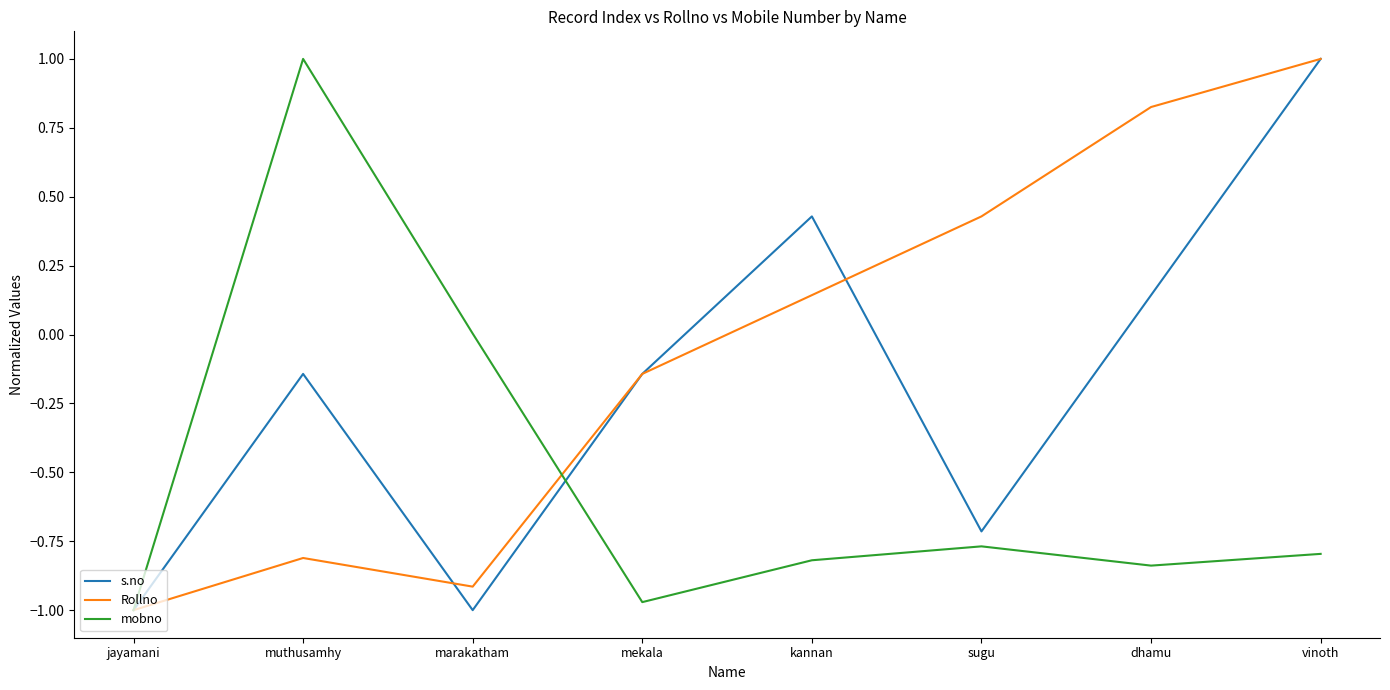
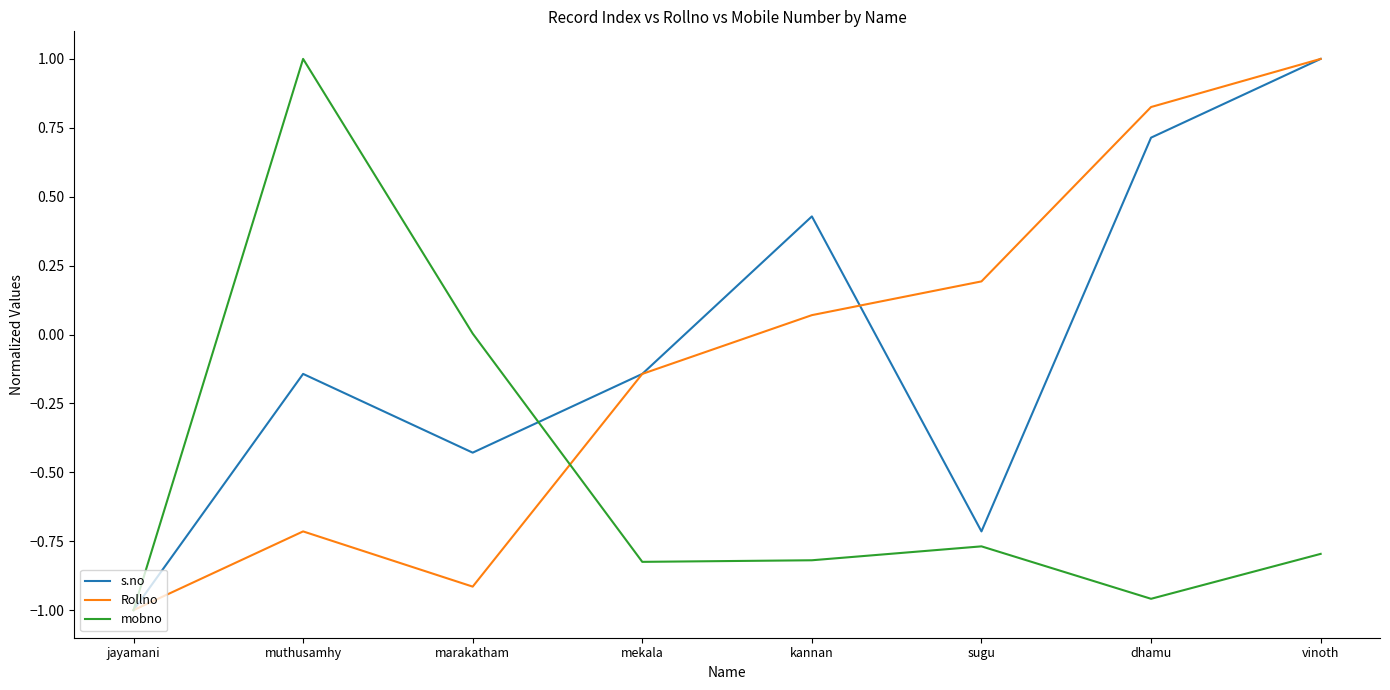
Rollno, muthusamhy: -0.81 -> -0.71
s.no, marakatham: -1.00 -> -0.43
mobno, mekala: -0.97 -> -0.82
Rollno, kannan: 0.14 -> 0.07
Rollno, sugu: 0.43 -> 0.19
s.no, dhamu: 0.14 -> 0.71
mobno, dhamu: -0.84 -> -0.96
